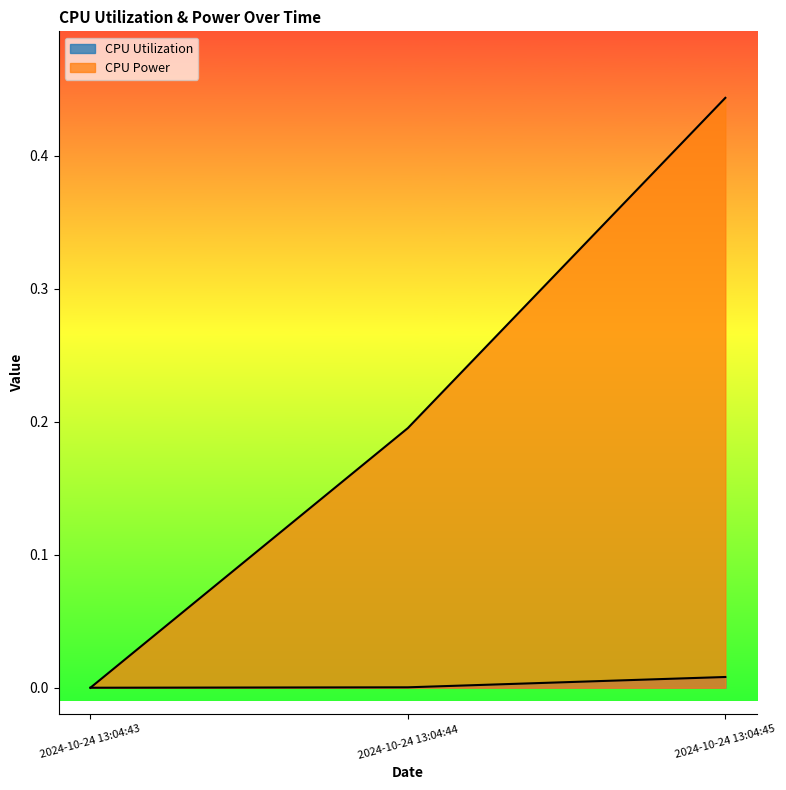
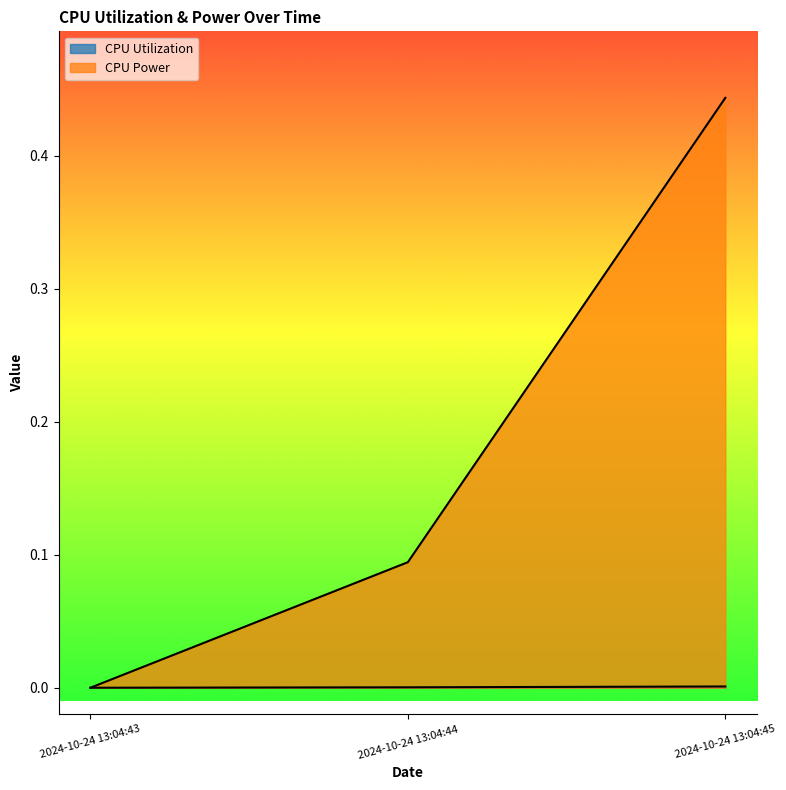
CPU Power, 2024-10-24 13:04:44: 0.195 -> 0.094
CPU Utilization, 2024-10-24 13:04:45: 0.008 -> 0.001
